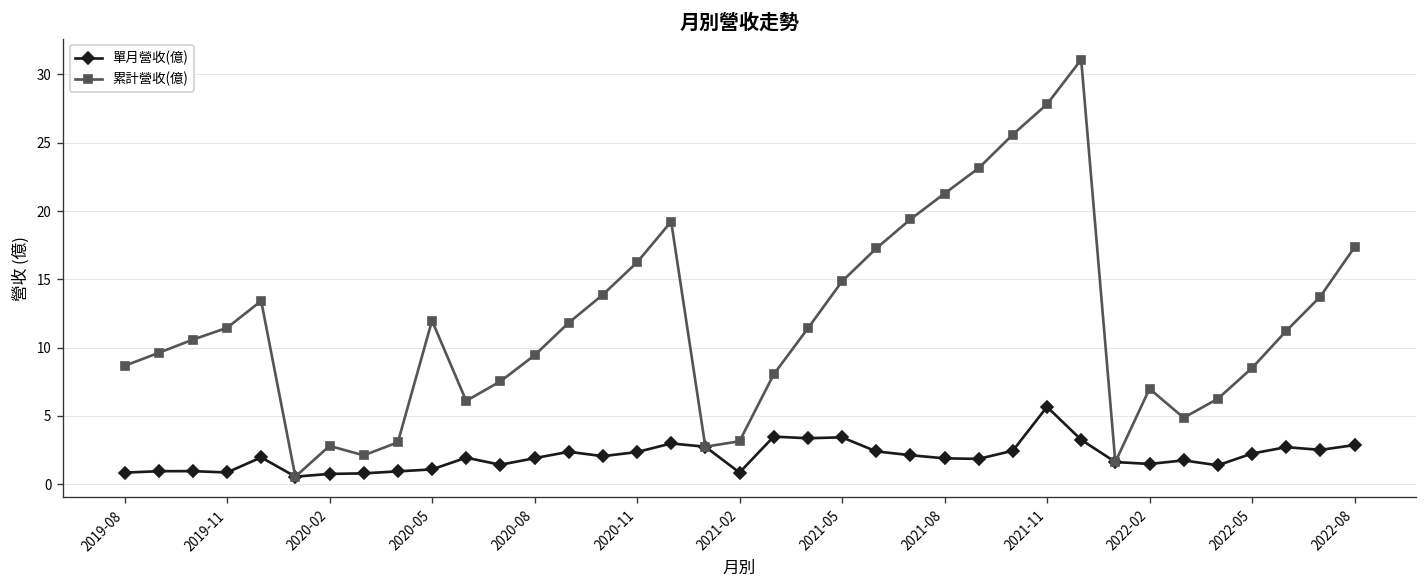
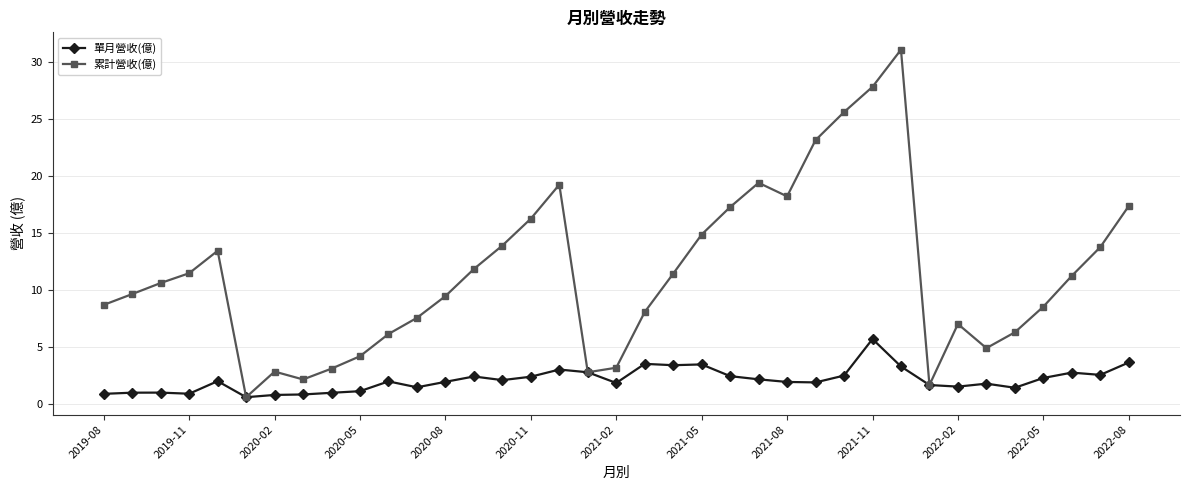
累計營收(億), 2020-05: 12.0 -> 4.2
單月營收(億), 2021-02: 0.9 -> 1.8
累計營收(億), 2021-08: 21.3 -> 18.2
單月營收(億), 2022-08: 2.9 -> 3.6
